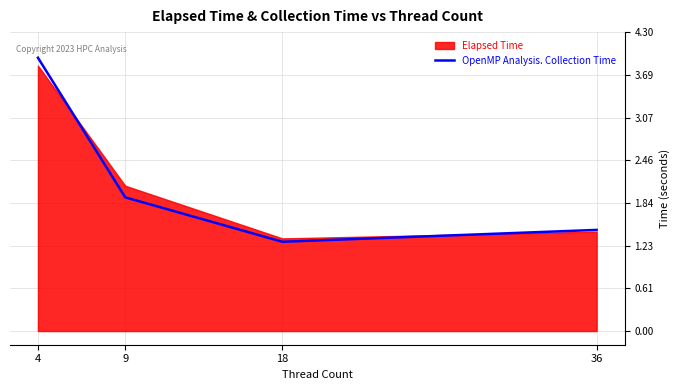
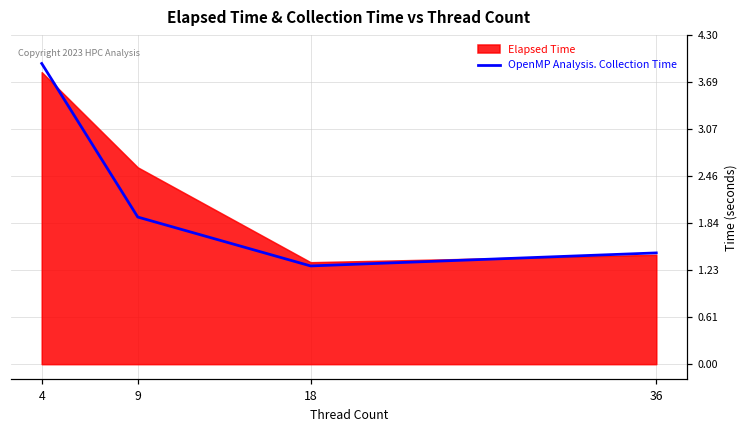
Elapsed Time, 9: 2.1 -> 2.6
